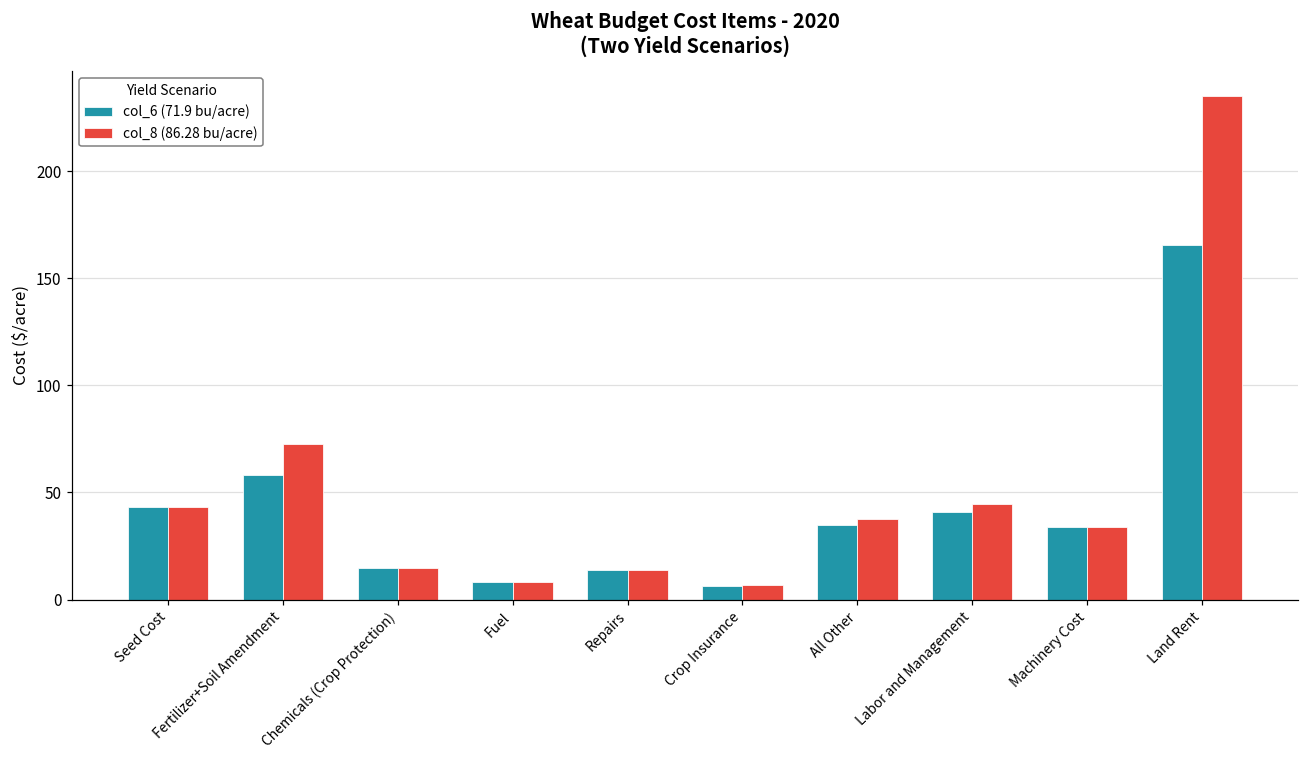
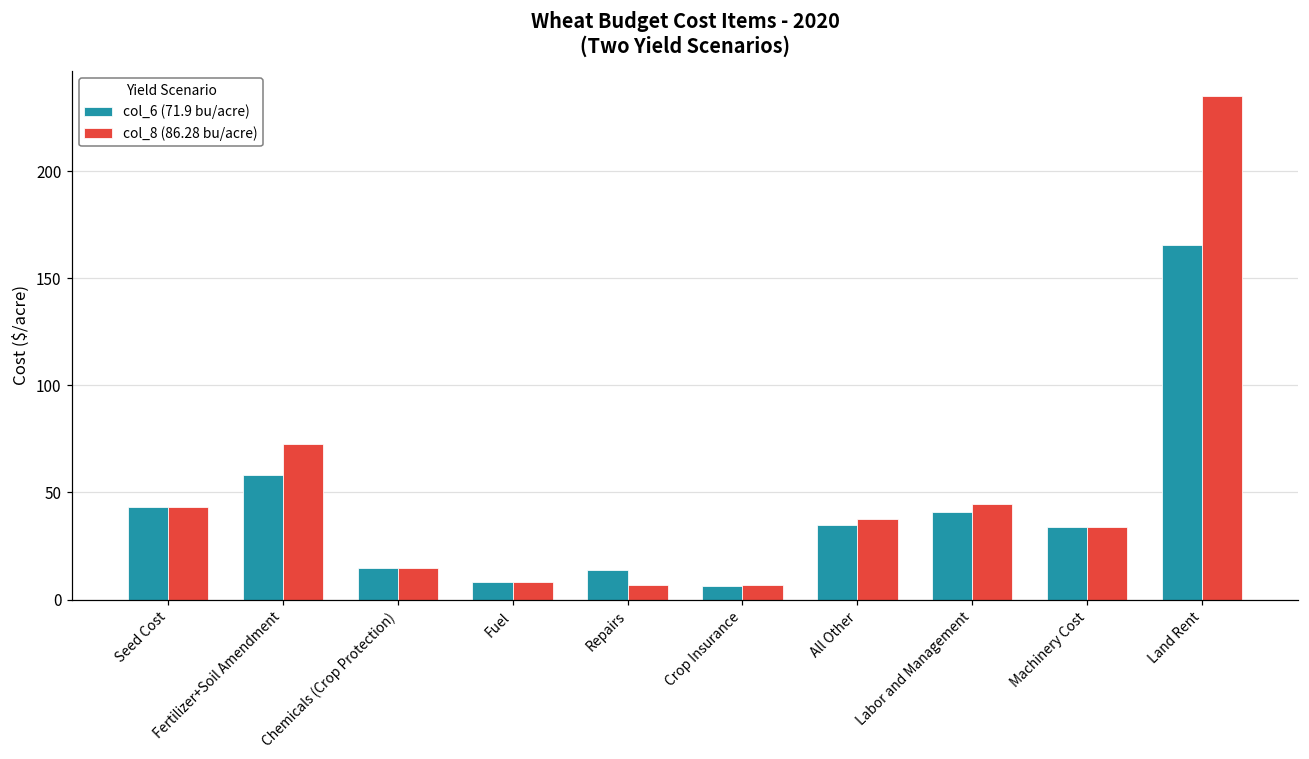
col_8 (86.28 bu/acre), Repairs: 14 -> 7
